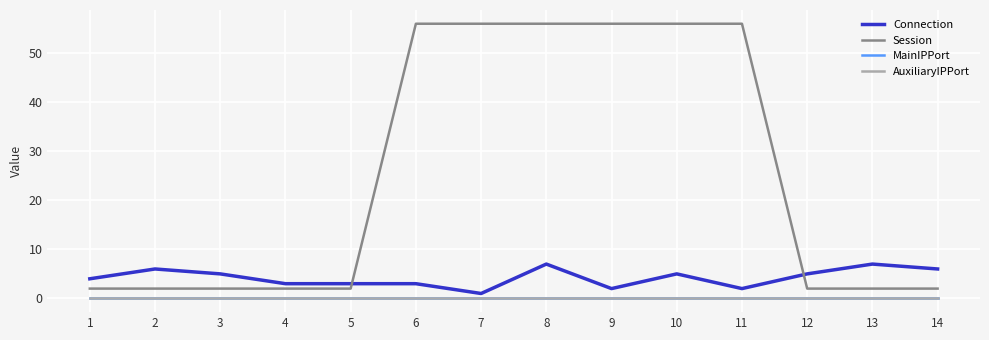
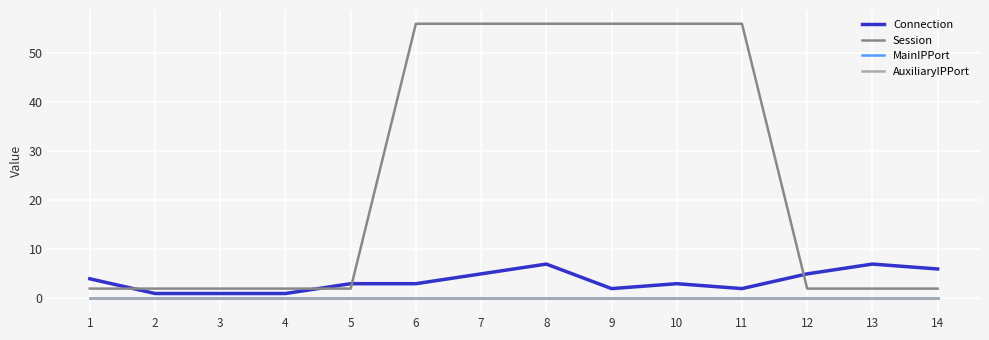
Connection, 2: 6 -> 1
Connection, 3: 5 -> 1
Connection, 4: 3 -> 1
Connection, 7: 1 -> 5
Connection, 10: 5 -> 3
